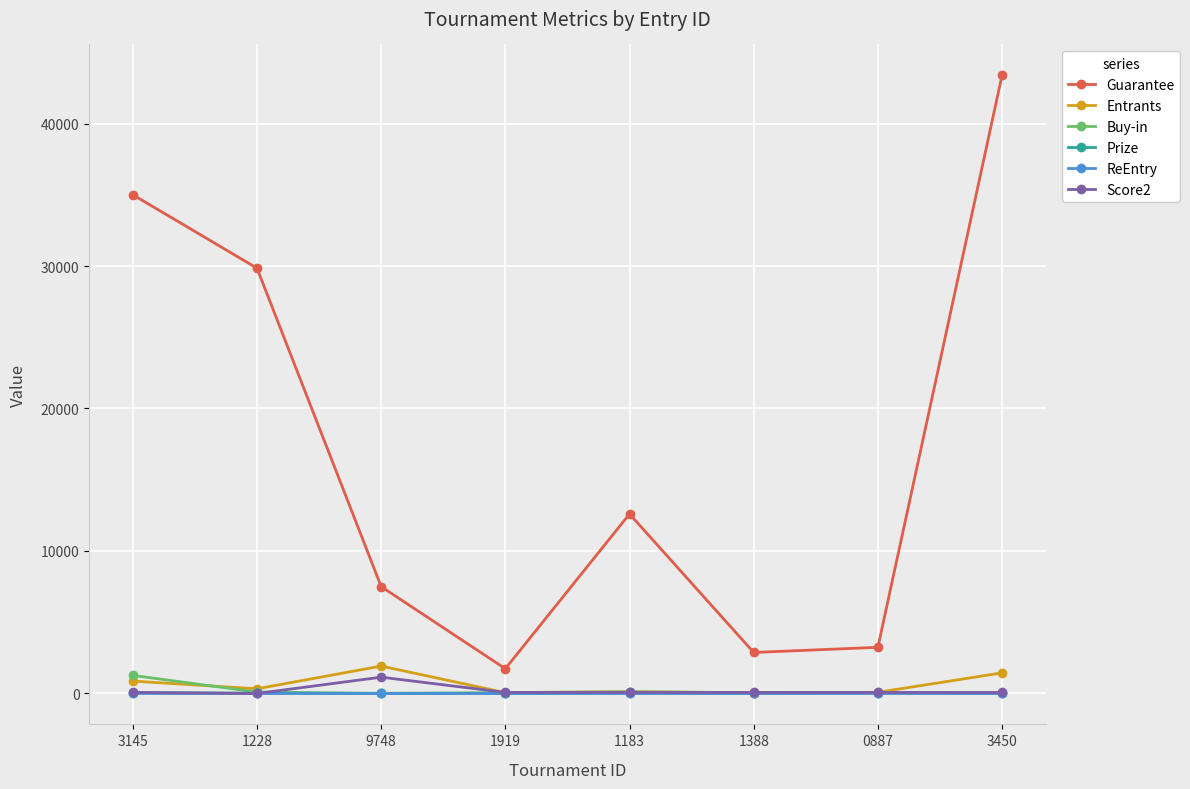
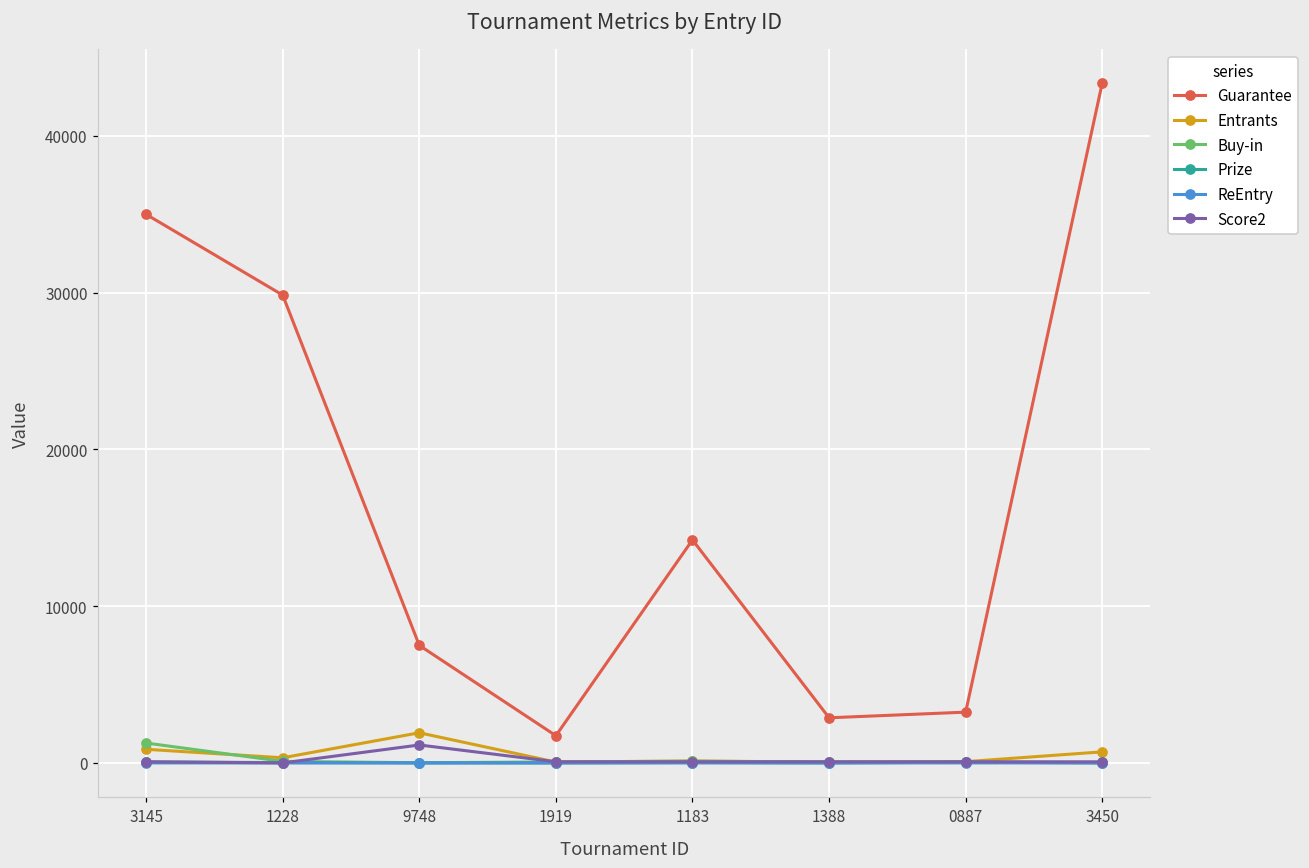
Guarantee, 1183: 12600 -> 14200
Entrants, 3450: 1400 -> 700
